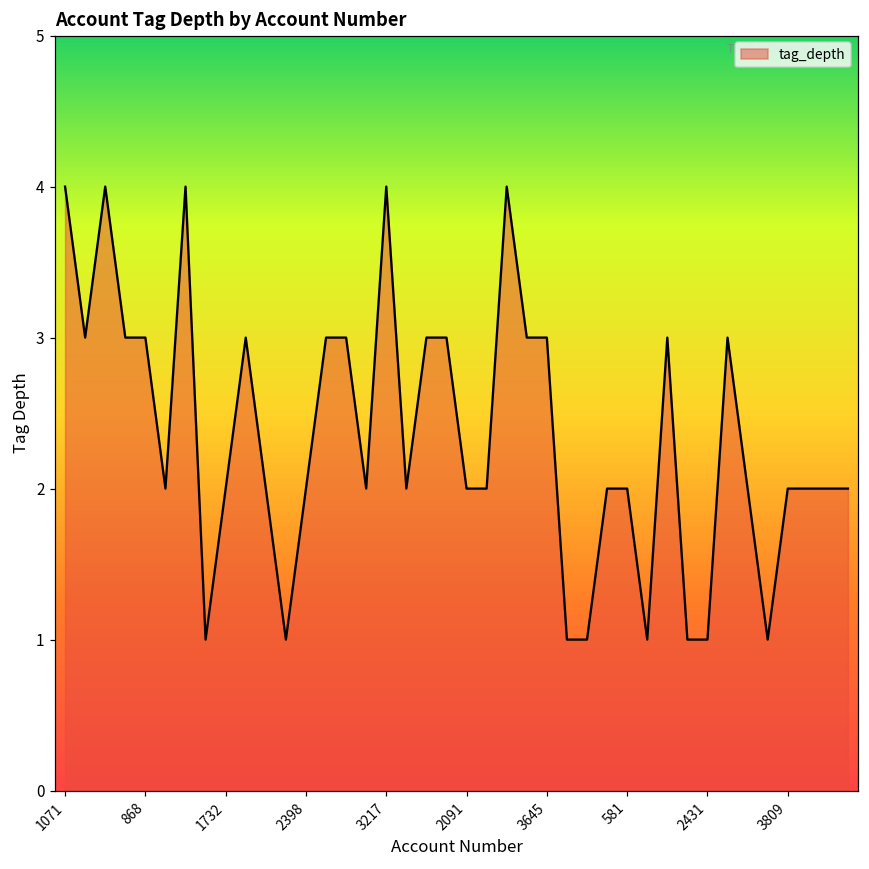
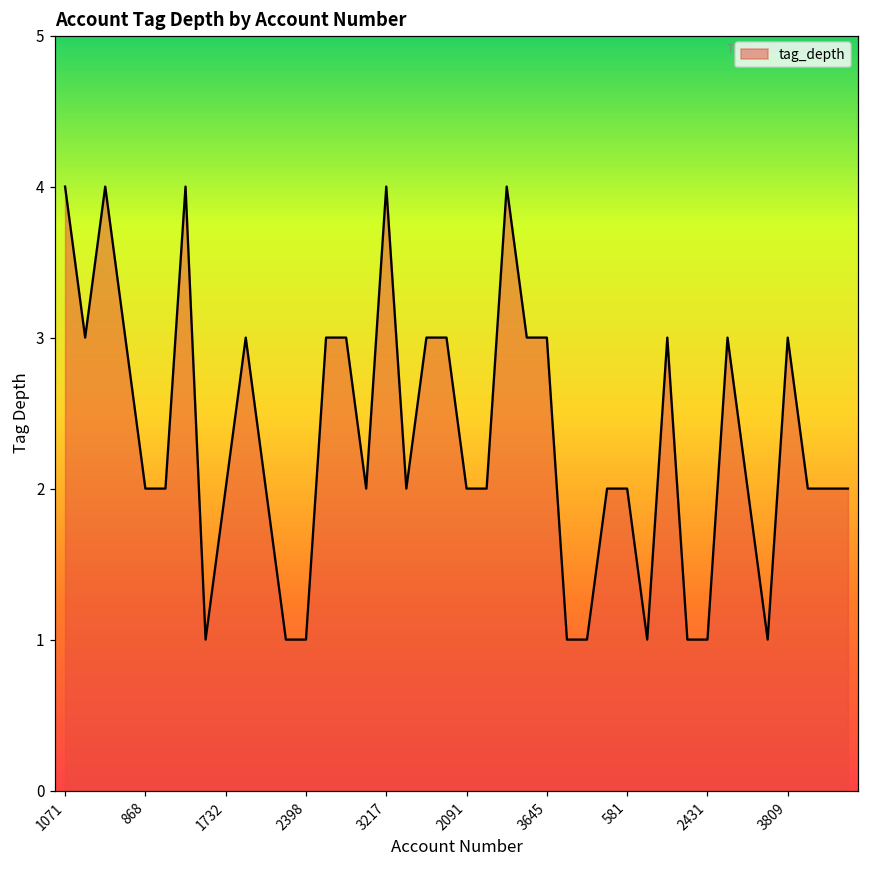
868: 3 -> 2
2398: 2 -> 1
3809: 2 -> 3
